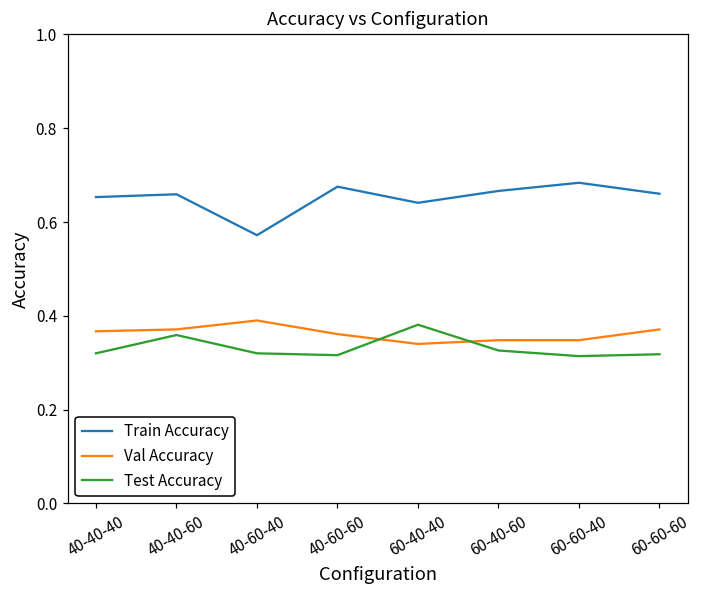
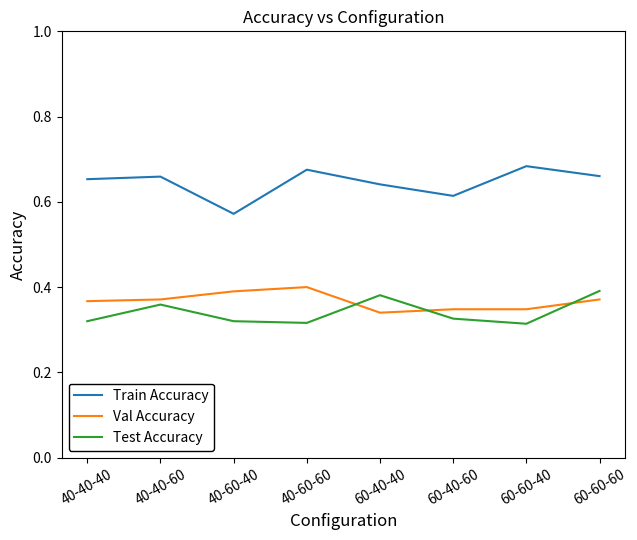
Val Accuracy, 40-60-60: 0.36 -> 0.40
Train Accuracy, 60-40-60: 0.67 -> 0.61
Test Accuracy, 60-60-60: 0.32 -> 0.39
